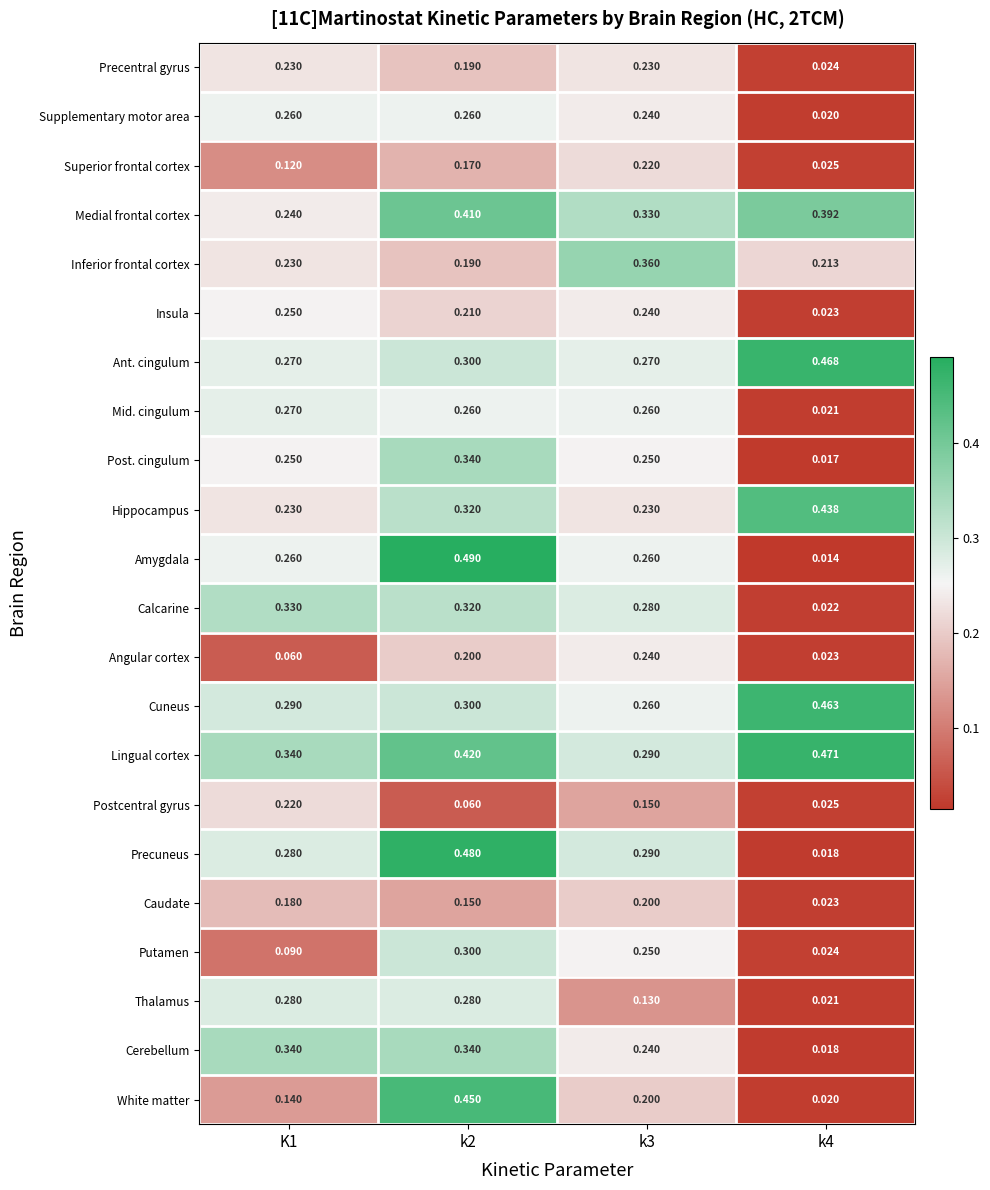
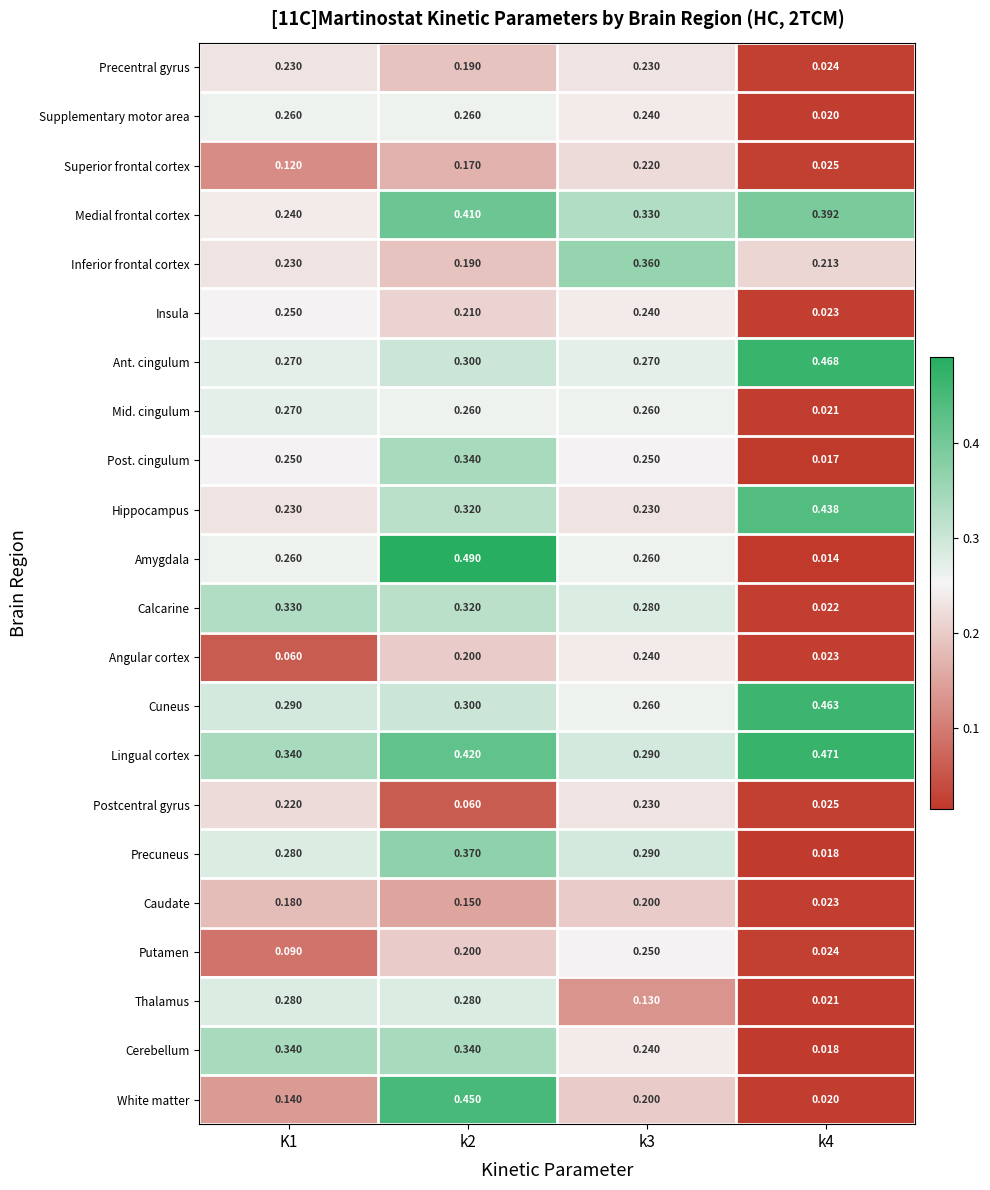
Postcentral gyrus, k3: 0.150 -> 0.230
Precuneus, k2: 0.480 -> 0.370
Putamen, k2: 0.300 -> 0.200
